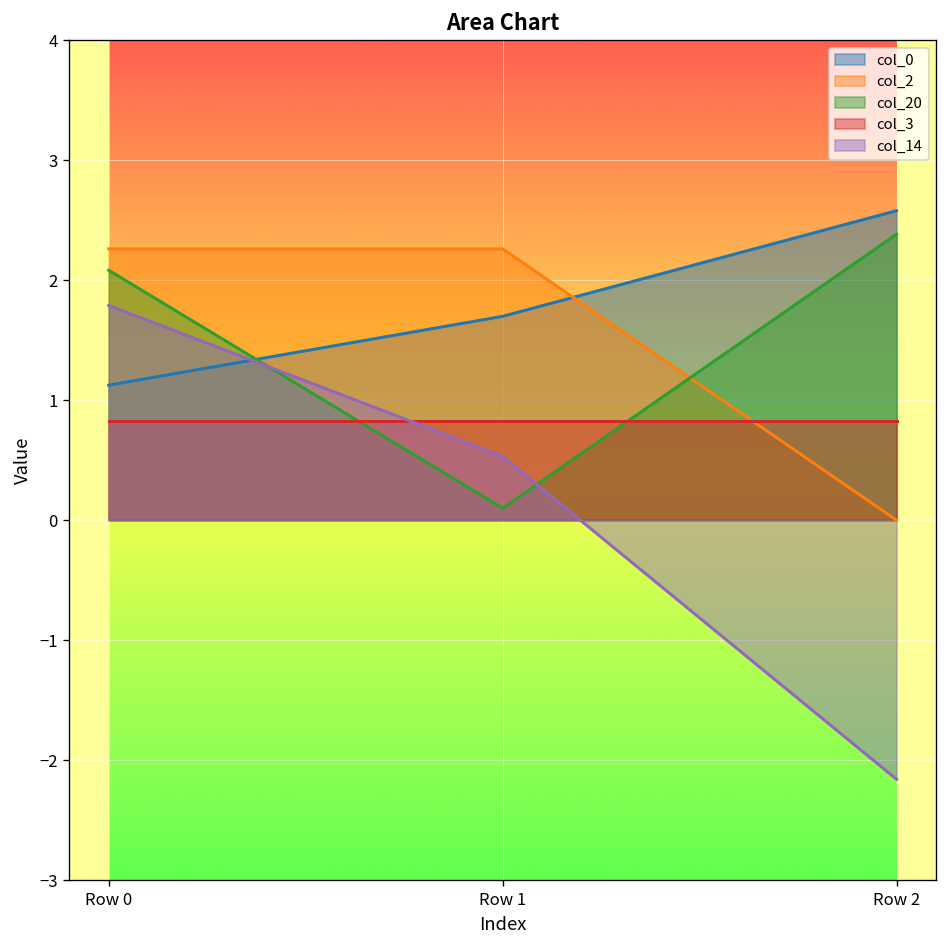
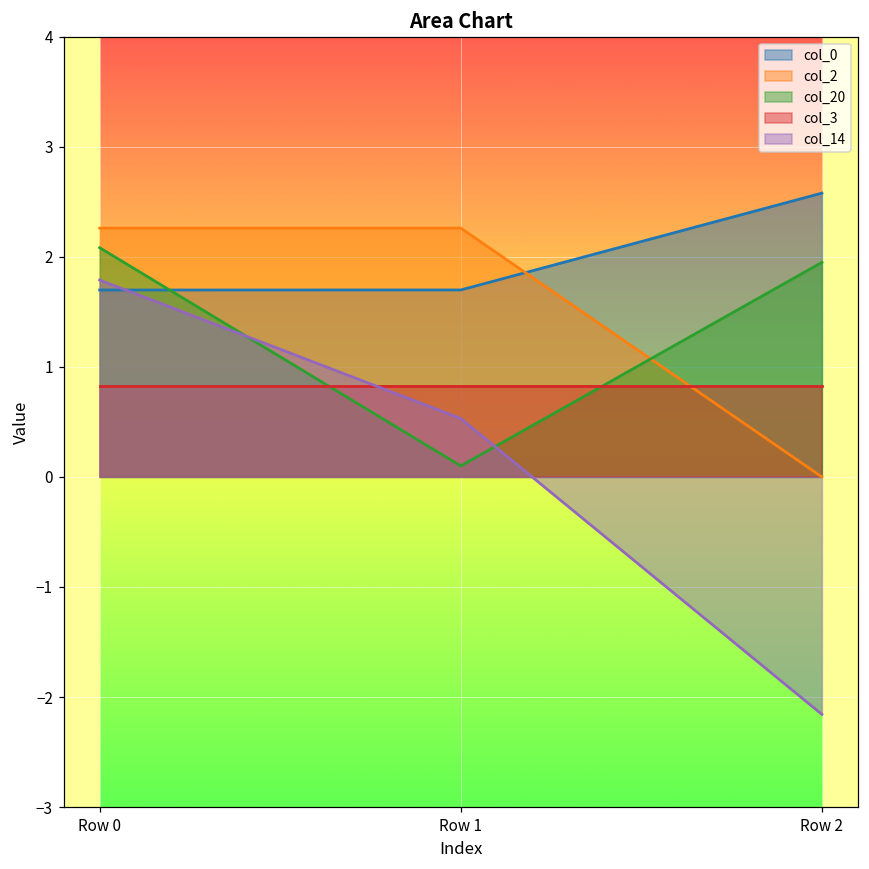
col_0, Row 0: 1.13 -> 1.70
col_20, Row 2: 2.38 -> 1.95
